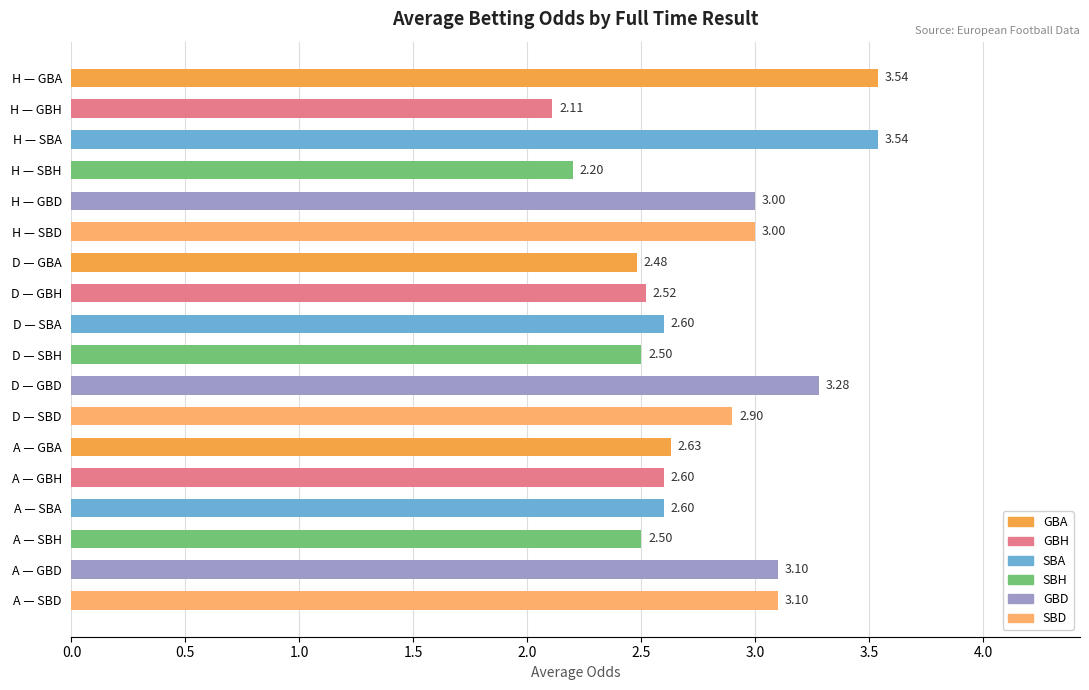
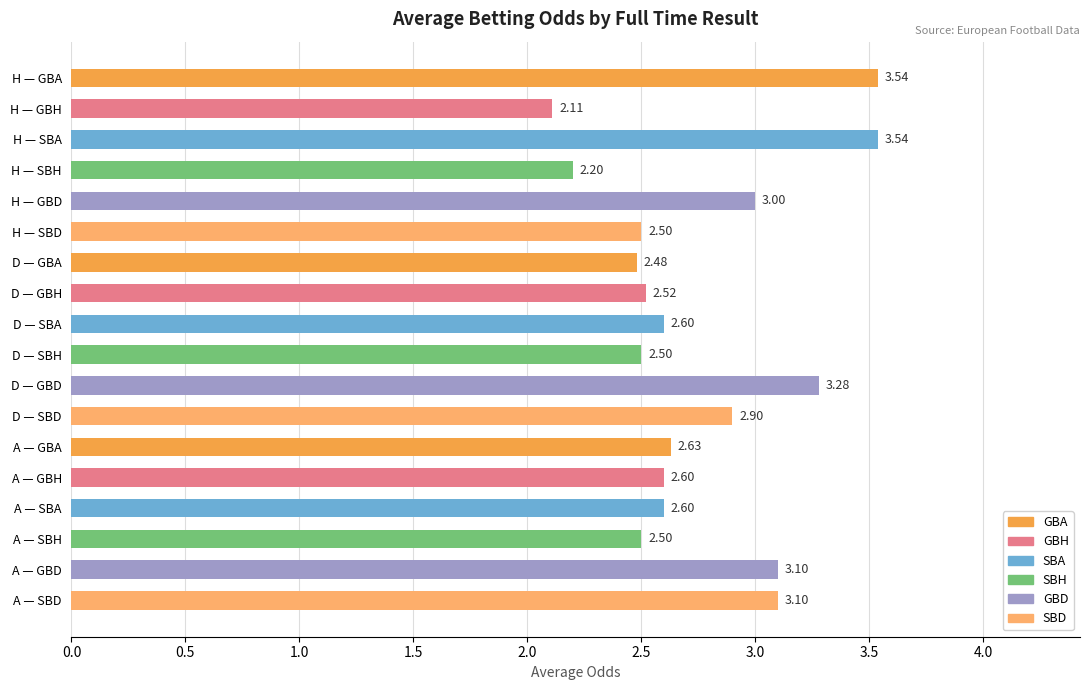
H — SBD: 3.00 -> 2.50
